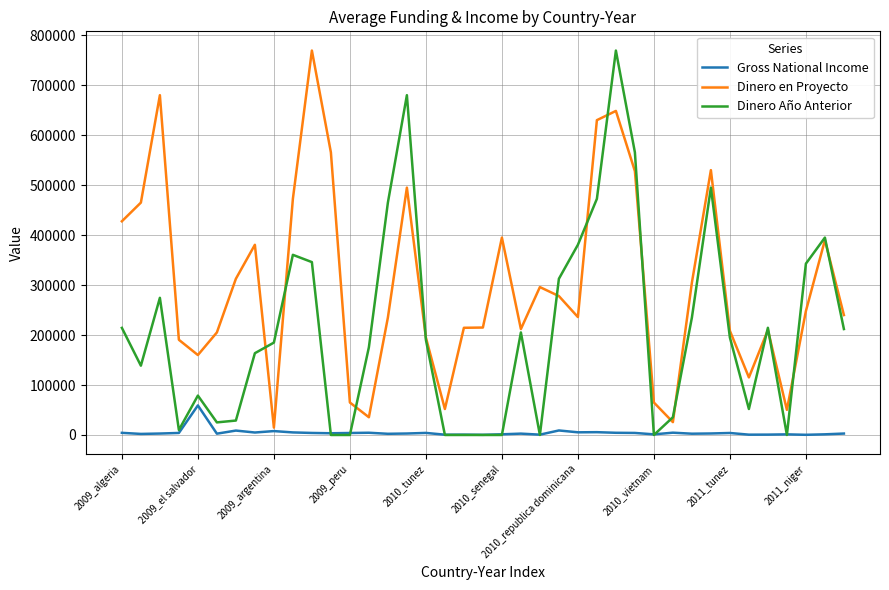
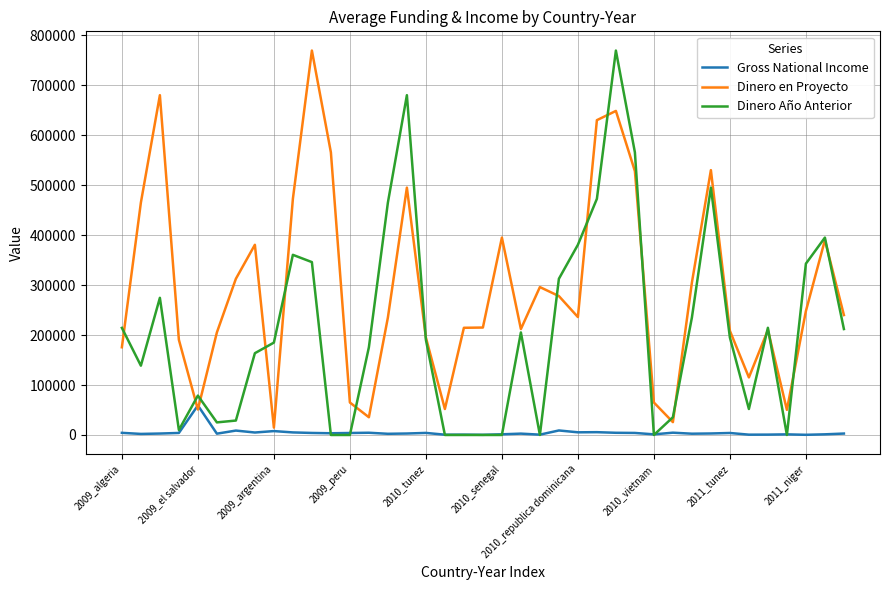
Dinero en Proyecto, 2009_algeria: 430000 -> 180000
Dinero en Proyecto, 2009_el salvador: 160000 -> 50000
